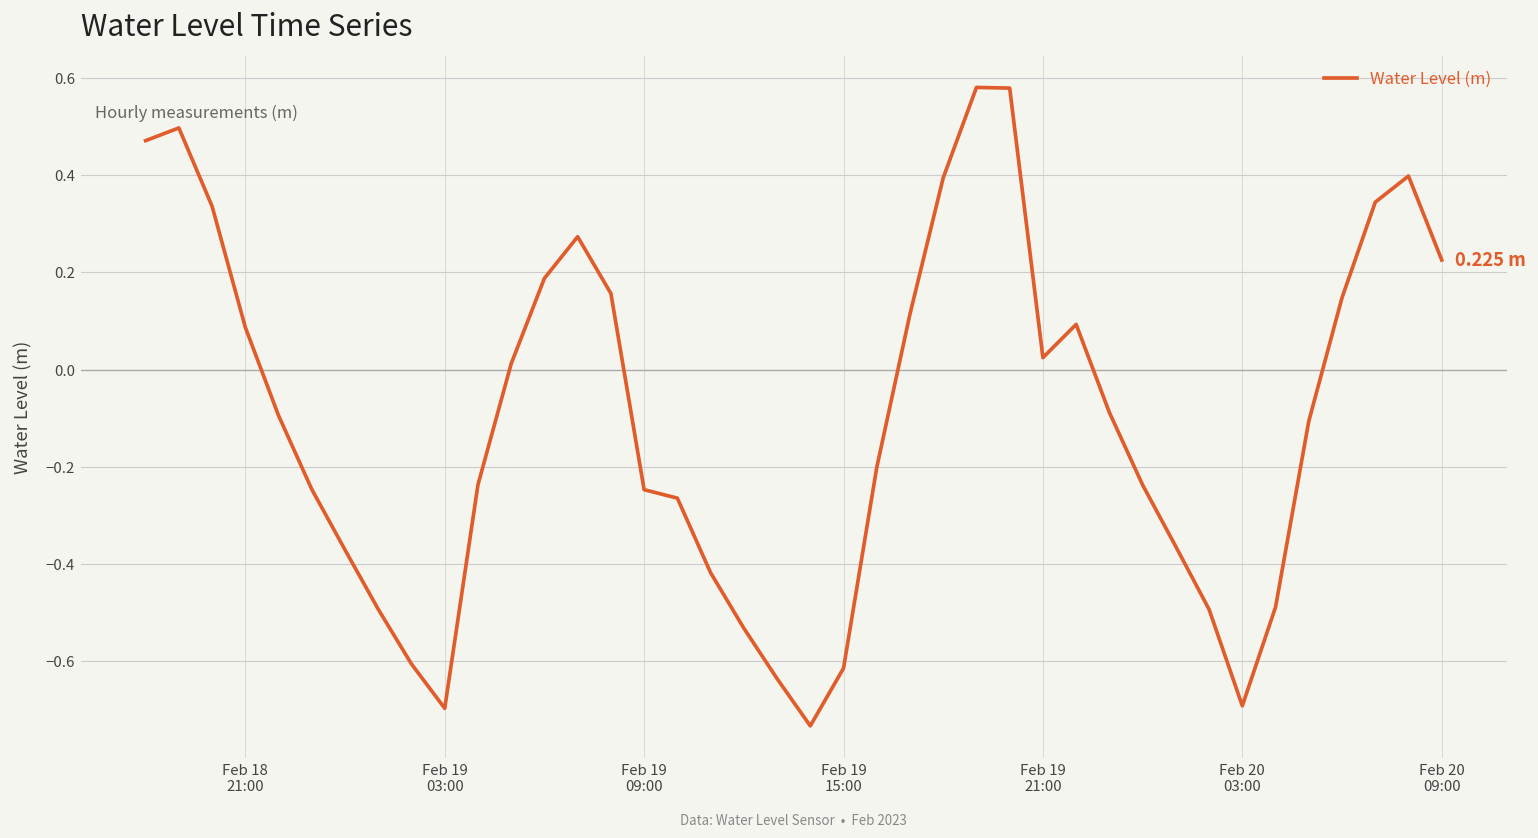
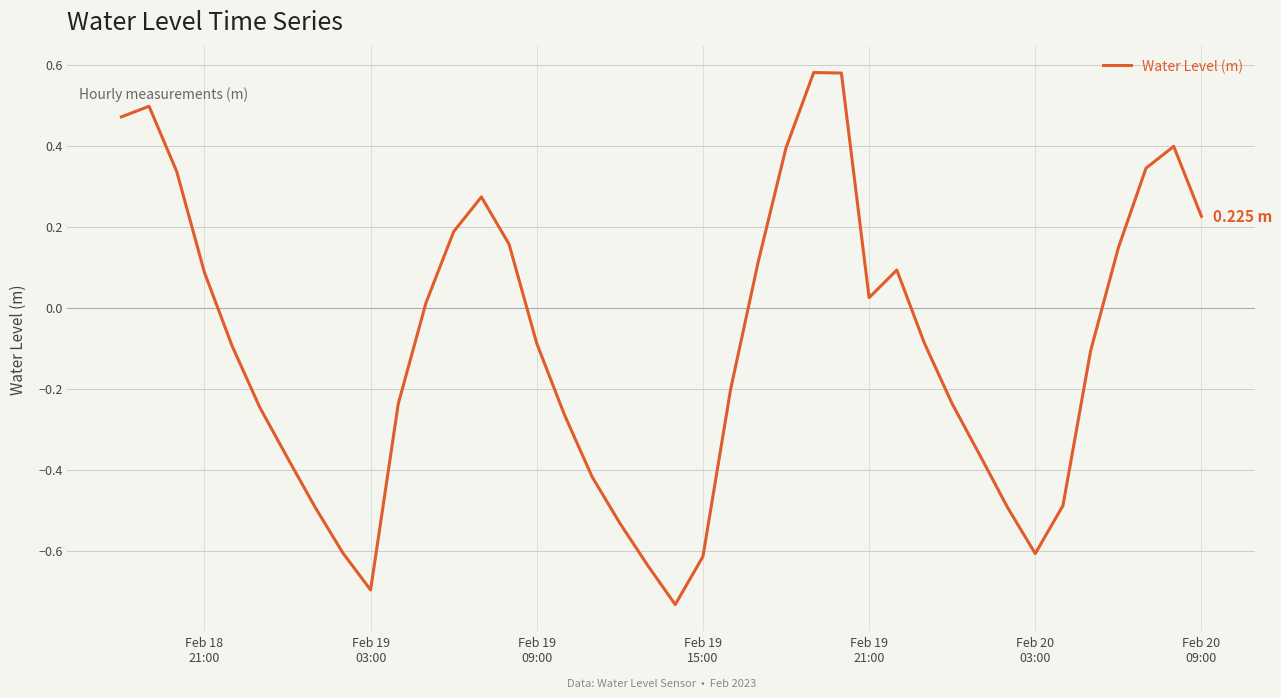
Feb 19 09:00: -0.25 -> -0.09
Feb 20 03:00: -0.69 -> -0.61
